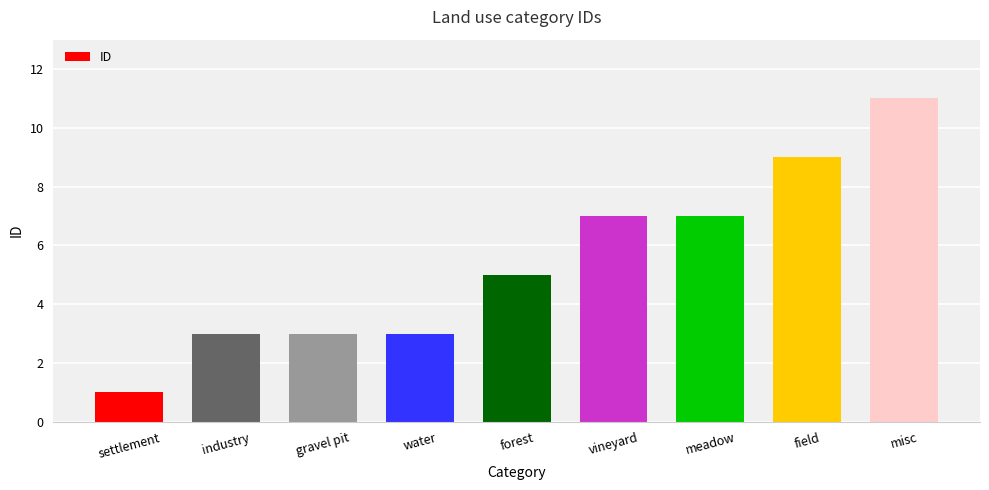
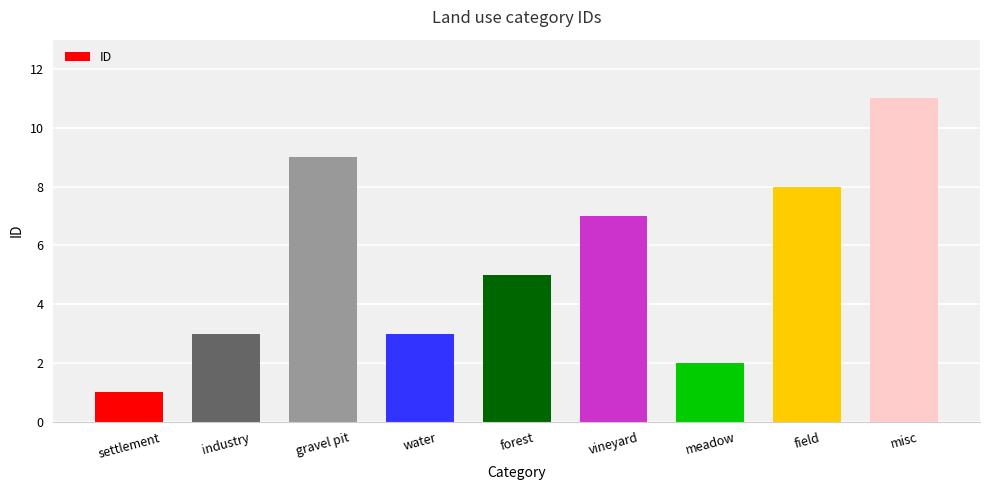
gravel pit: 3 -> 9
meadow: 7 -> 2
field: 9 -> 8
